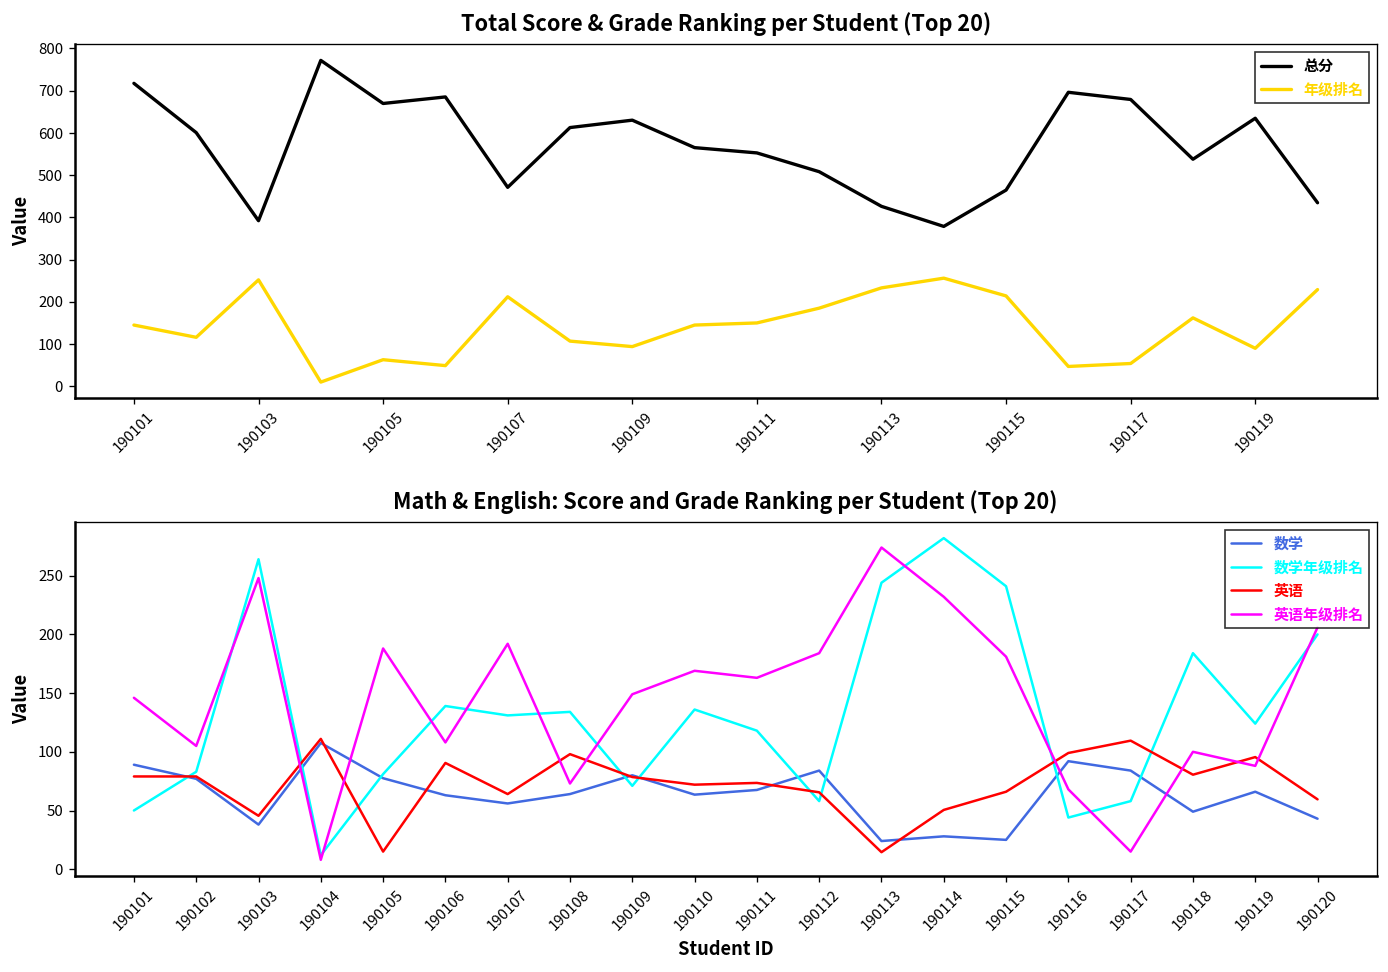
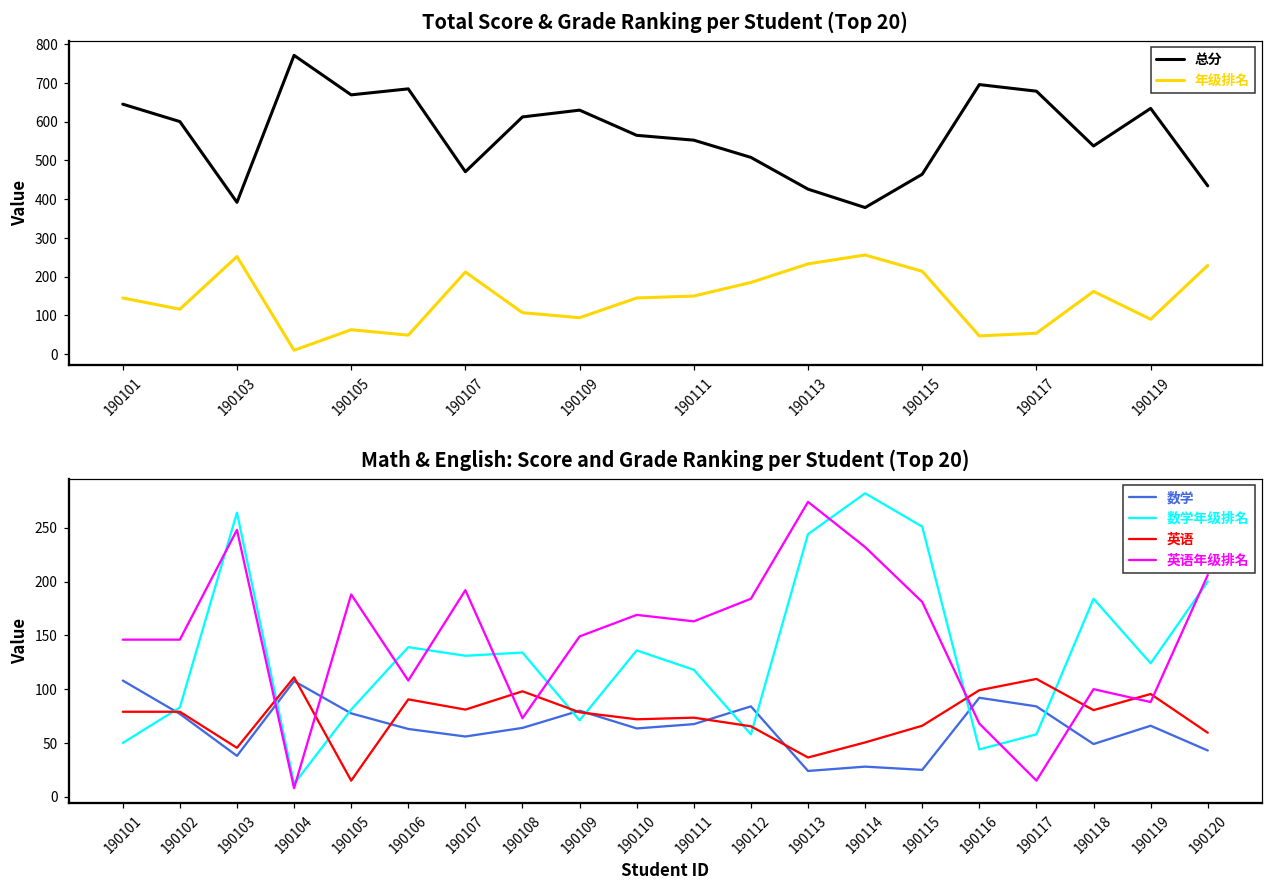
Total Score & Grade Ranking per Student (Top 20), 总分, 190101: 720 -> 650
Math & English: Score and Grade Ranking per Student (Top 20), 数学, 190101: 90 -> 110
Math & English: Score and Grade Ranking per Student (Top 20), 英语年级排名, 190102: 110 -> 150
Math & English: Score and Grade Ranking per Student (Top 20), 英语, 190107: 60 -> 80
Math & English: Score and Grade Ranking per Student (Top 20), 英语, 190113: 10 -> 40
Math & English: Score and Grade Ranking per Student (Top 20), 数学年级排名, 190115: 240 -> 250
